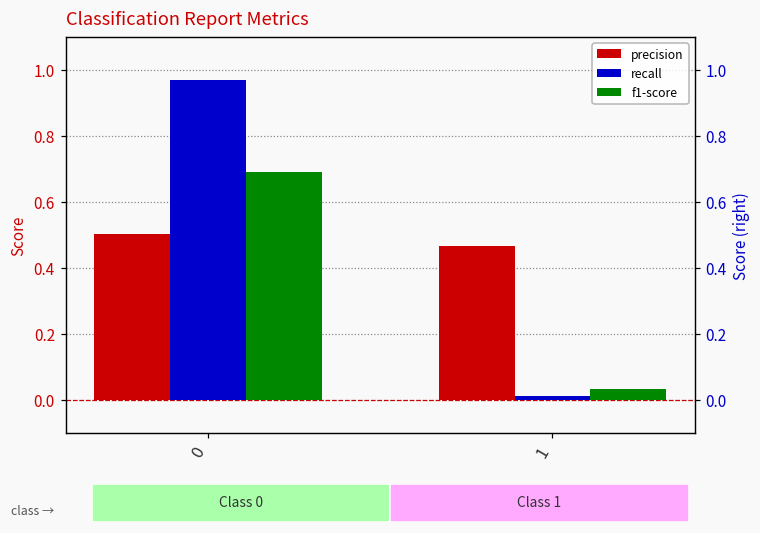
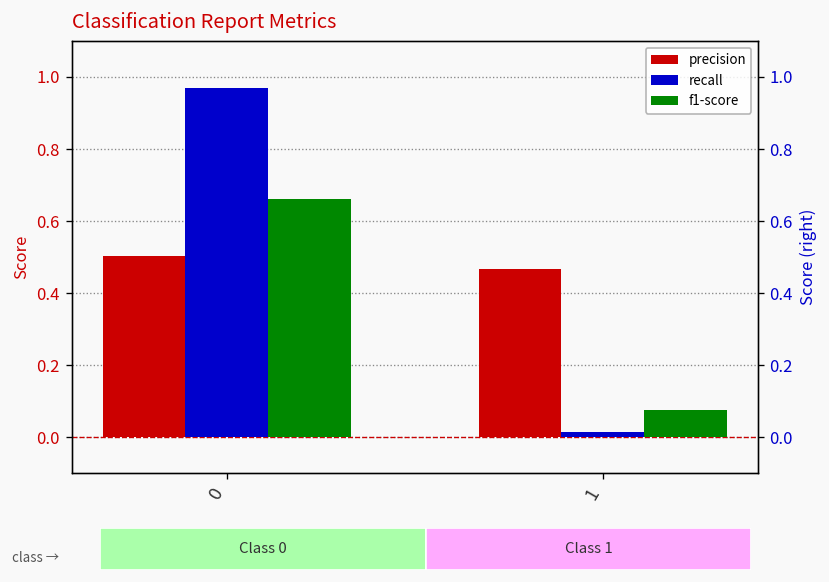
f1-score, 0: 0.69 -> 0.66
f1-score, 1: 0.03 -> 0.08
